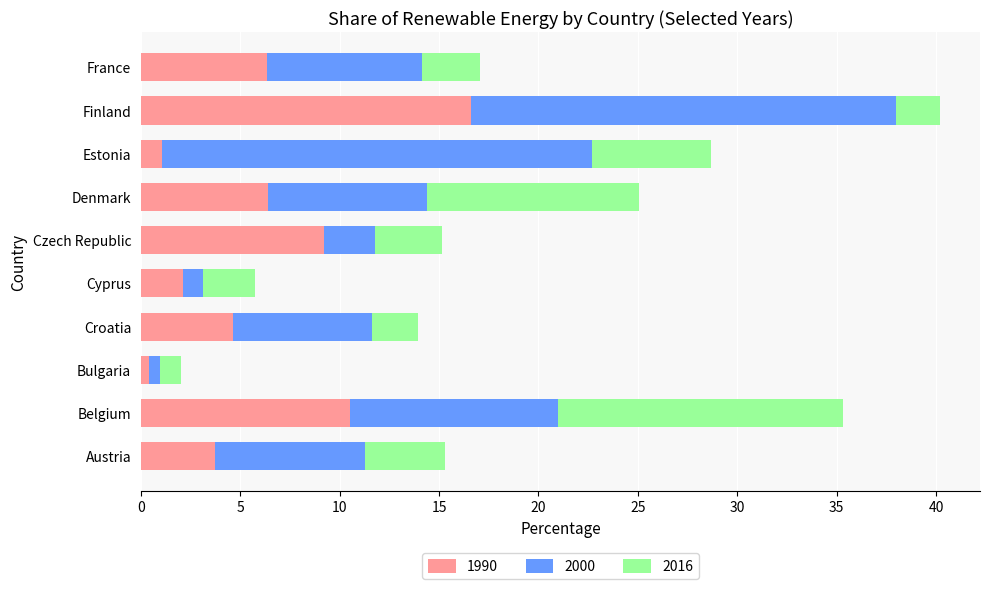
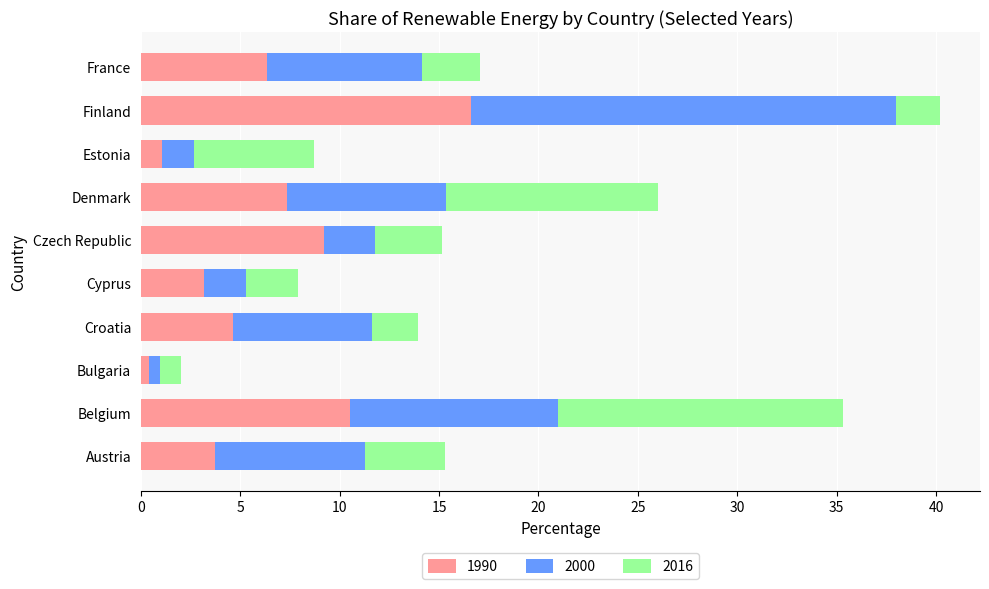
2000, Estonia: 21.6 -> 1.6
1990, Denmark: 6.4 -> 7.3
1990, Cyprus: 2.1 -> 3.2
2000, Cyprus: 1.0 -> 2.1
